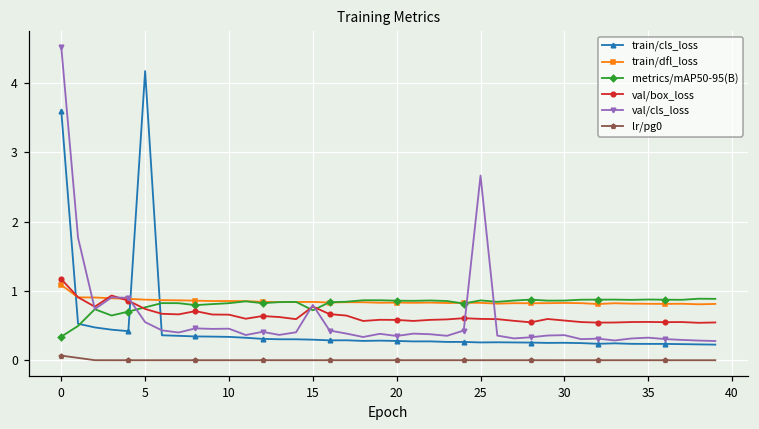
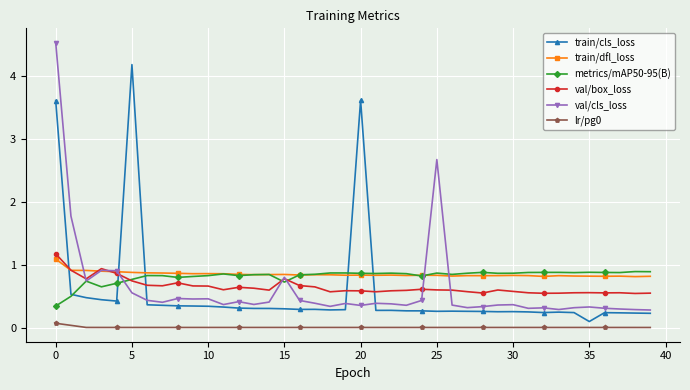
train/cls_loss, 20: 0.3 -> 3.6
train/cls_loss, 35: 0.2 -> 0.1
